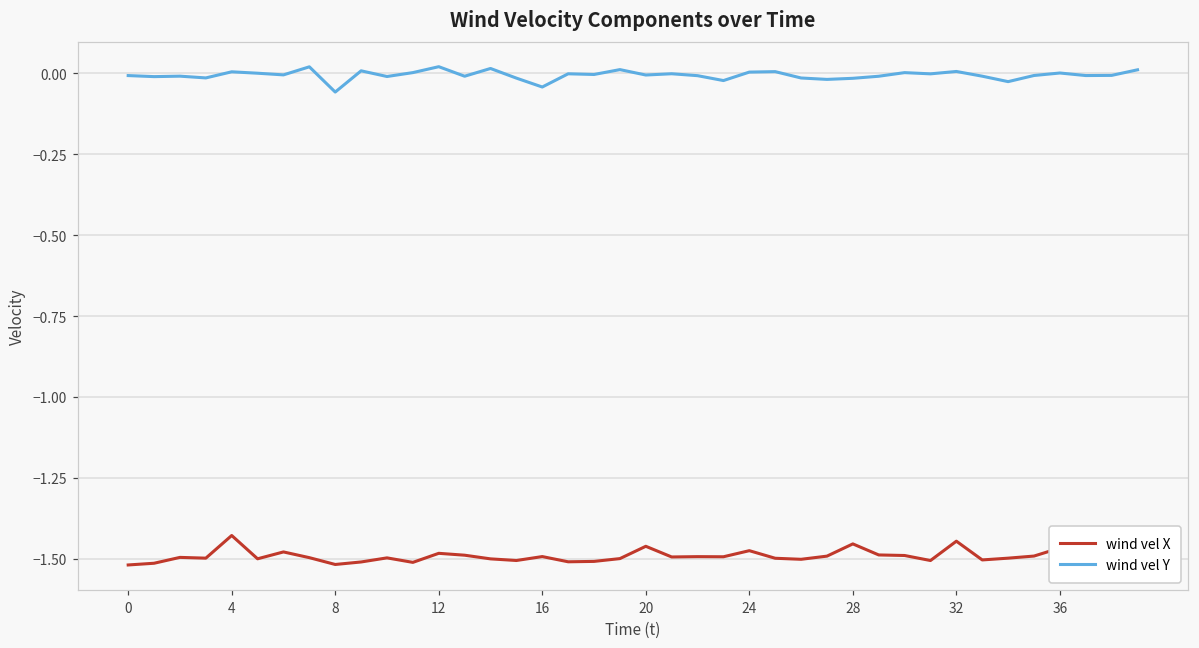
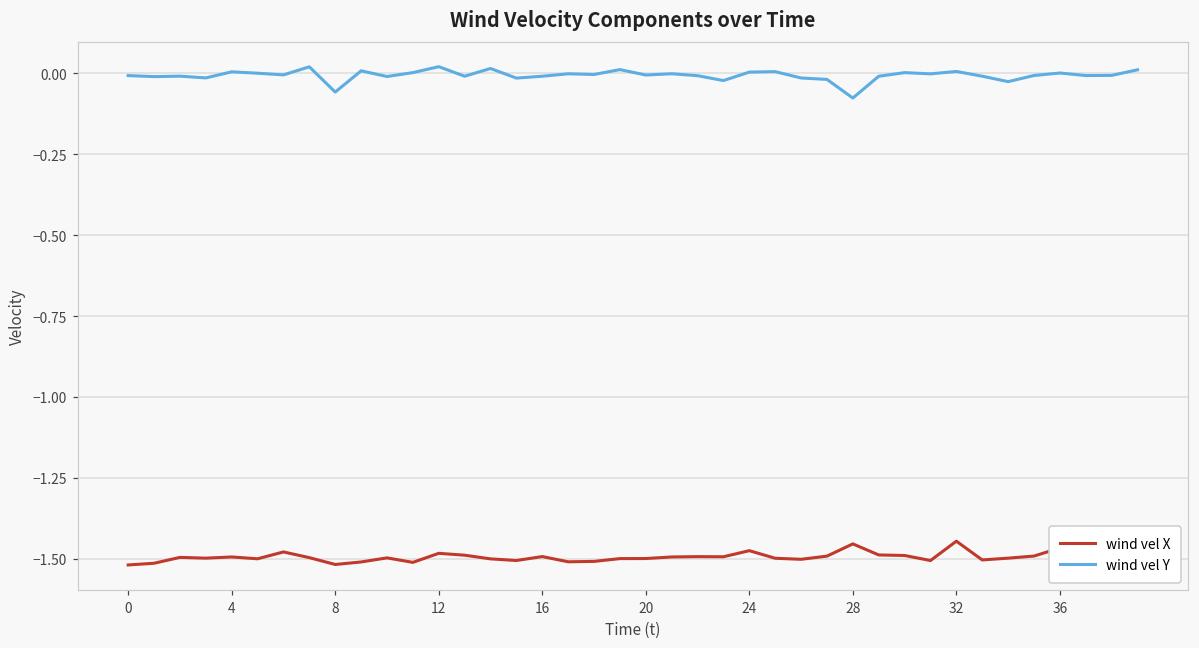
wind vel X, 4: -1.43 -> -1.49
wind vel Y, 16: -0.04 -> -0.01
wind vel X, 20: -1.46 -> -1.50
wind vel Y, 28: -0.02 -> -0.08
